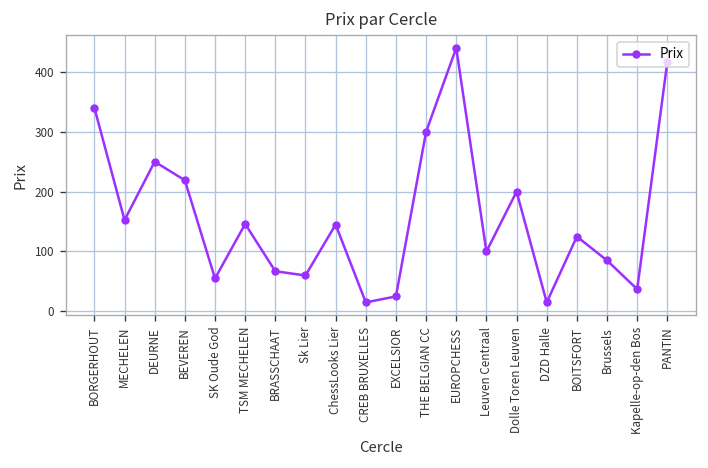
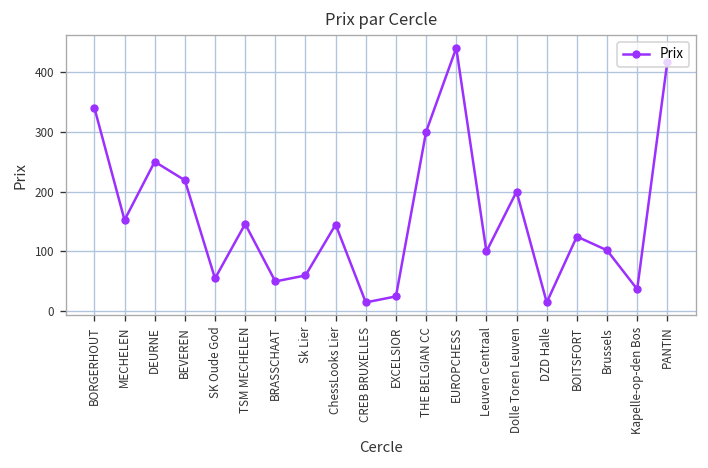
BRASSCHAAT: 70 -> 50
Brussels: 90 -> 100
